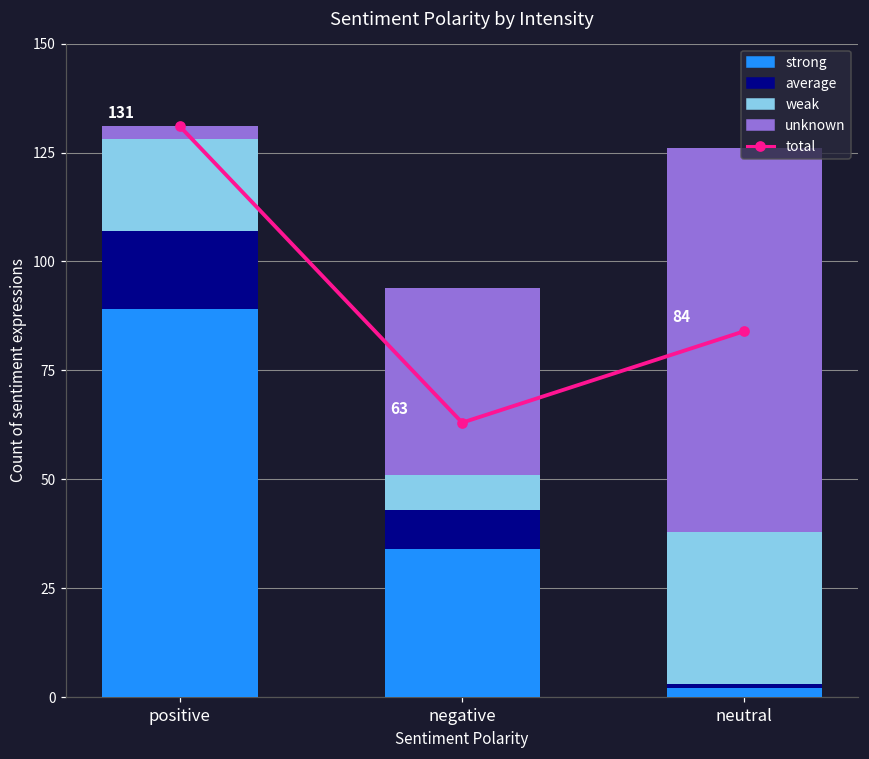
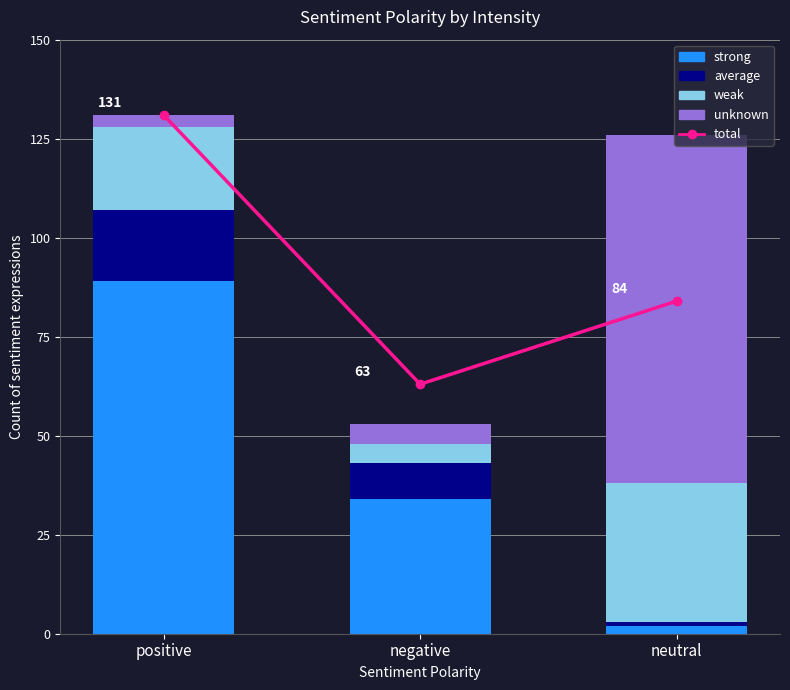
weak, negative: 8 -> 5
unknown, negative: 43 -> 5
